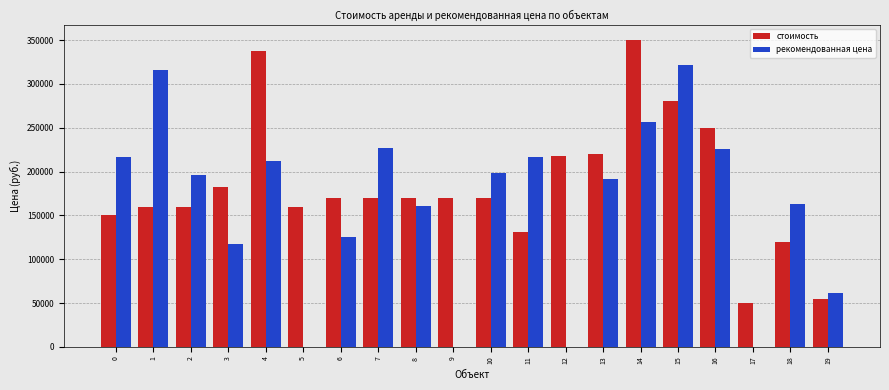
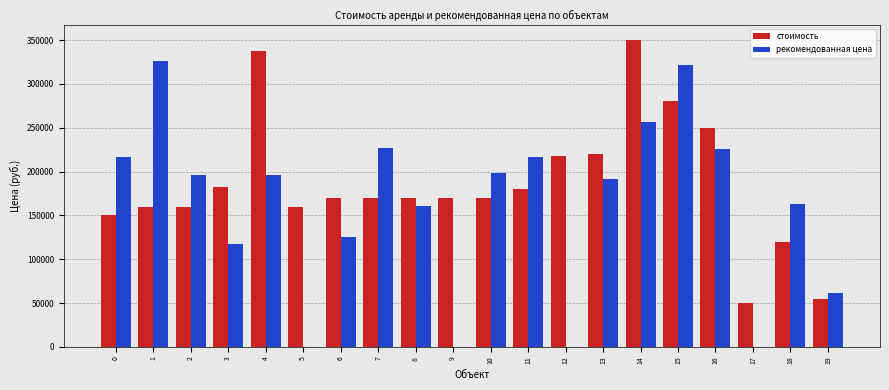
рекомендованная цена, 1: 320000 -> 330000
рекомендованная цена, 4: 210000 -> 200000
стоимость, 11: 130000 -> 180000
